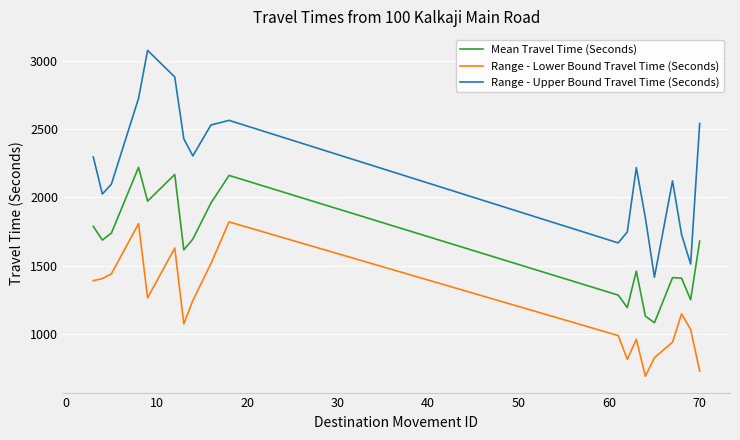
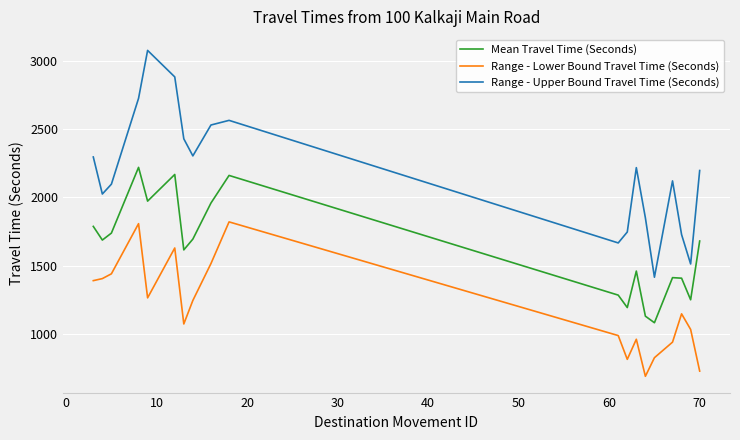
Range - Upper Bound Travel Time (Seconds), 70: 2540 -> 2200
